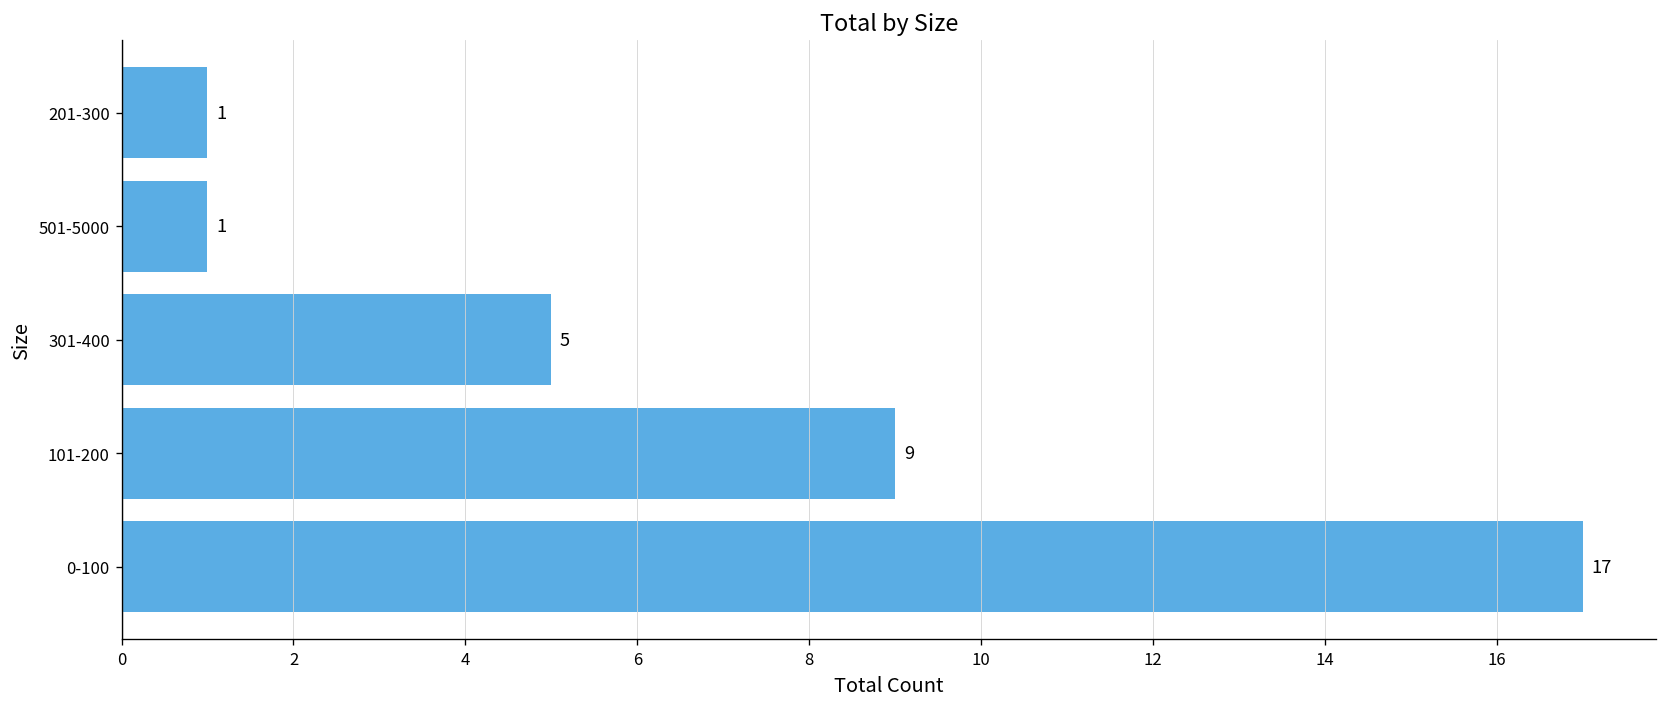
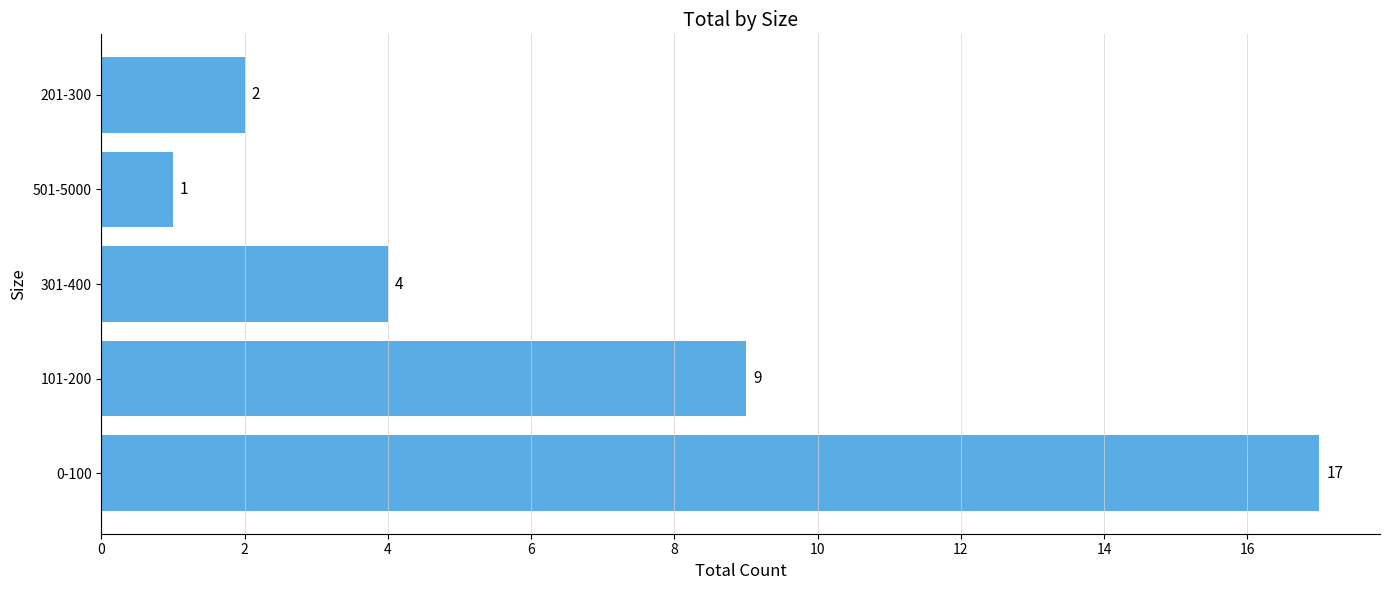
201-300: 1 -> 2
301-400: 5 -> 4
